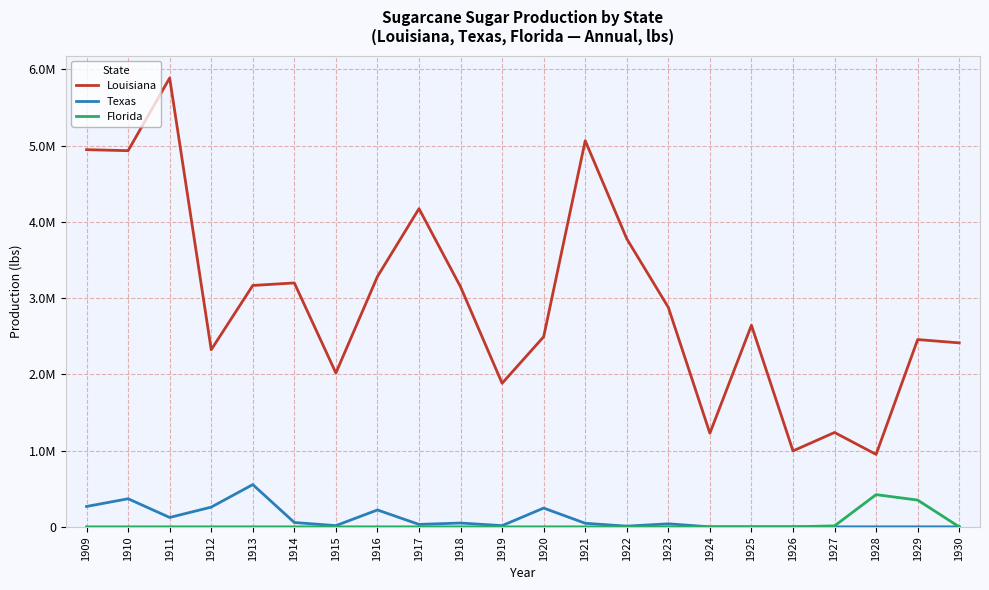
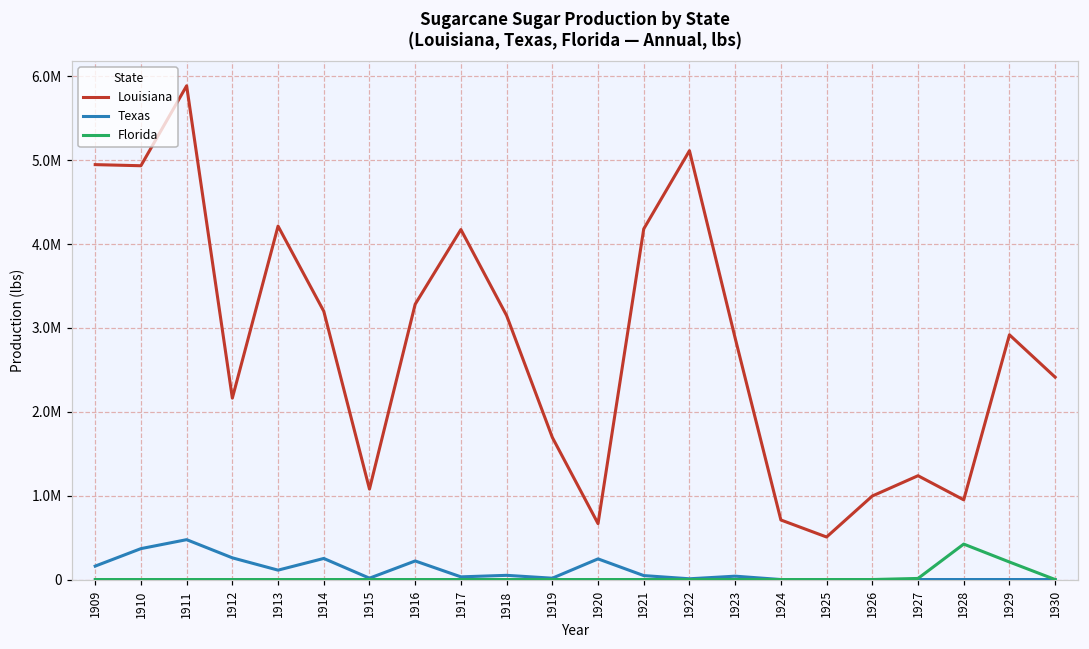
Texas, 1909: 300000 -> 200000
Texas, 1911: 100000 -> 500000
Louisiana, 1912: 2300000 -> 2200000
Louisiana, 1913: 3200000 -> 4200000
Texas, 1913: 600000 -> 100000
Texas, 1914: 100000 -> 300000
Louisiana, 1915: 2000000 -> 1100000
Louisiana, 1919: 1900000 -> 1700000
Louisiana, 1920: 2500000 -> 700000
Louisiana, 1921: 5100000 -> 4200000
Louisiana, 1922: 3800000 -> 5100000
Louisiana, 1924: 1200000 -> 700000
Louisiana, 1925: 2600000 -> 500000
Louisiana, 1929: 2500000 -> 2900000
Florida, 1929: 400000 -> 200000
